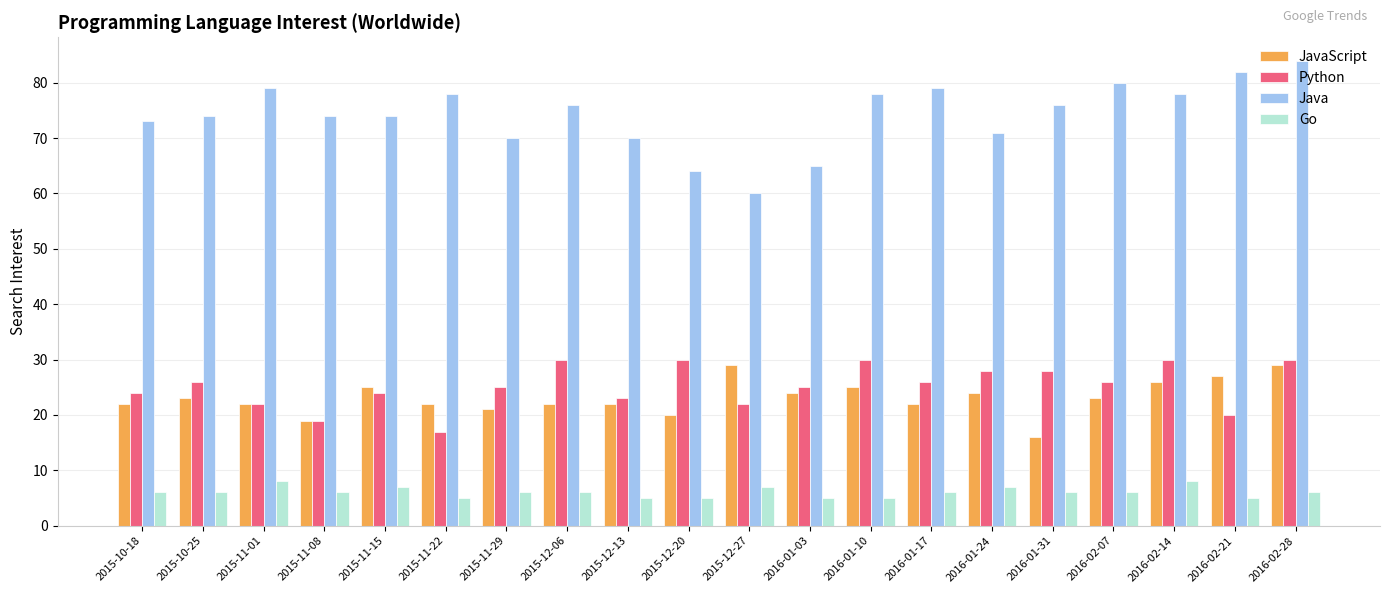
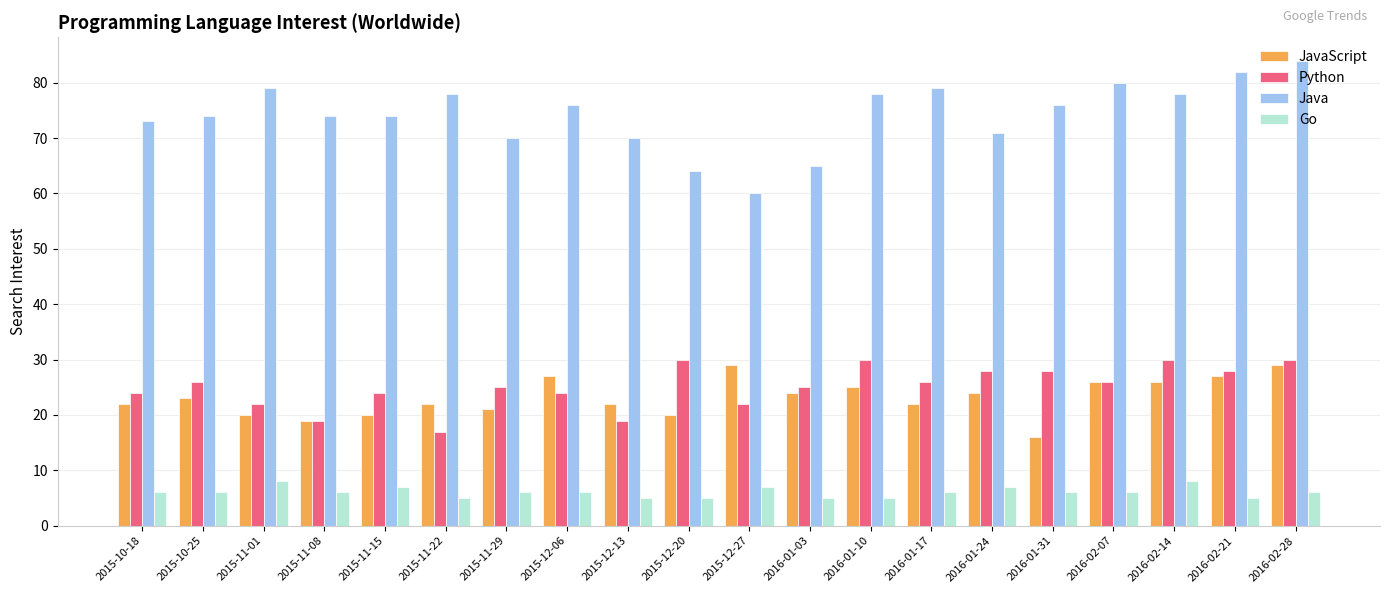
JavaScript, 2015-11-01: 22 -> 20
JavaScript, 2015-11-15: 25 -> 20
JavaScript, 2015-12-06: 22 -> 27
Python, 2015-12-06: 30 -> 24
Python, 2015-12-13: 23 -> 19
JavaScript, 2016-02-07: 23 -> 26
Python, 2016-02-21: 20 -> 28
